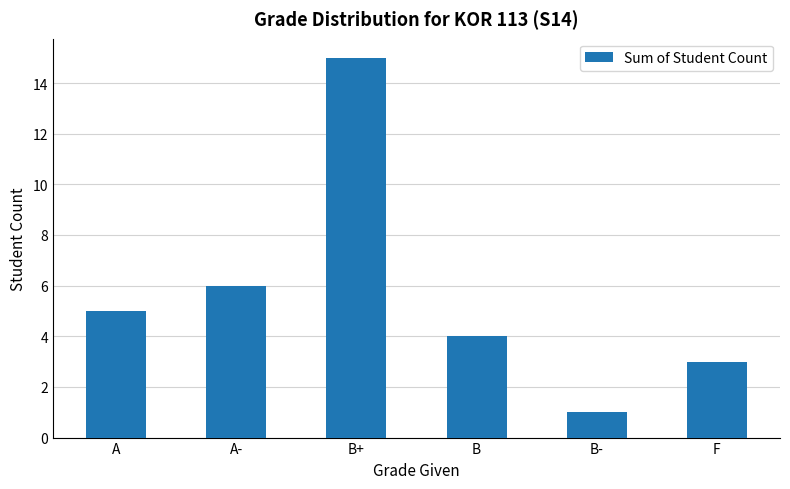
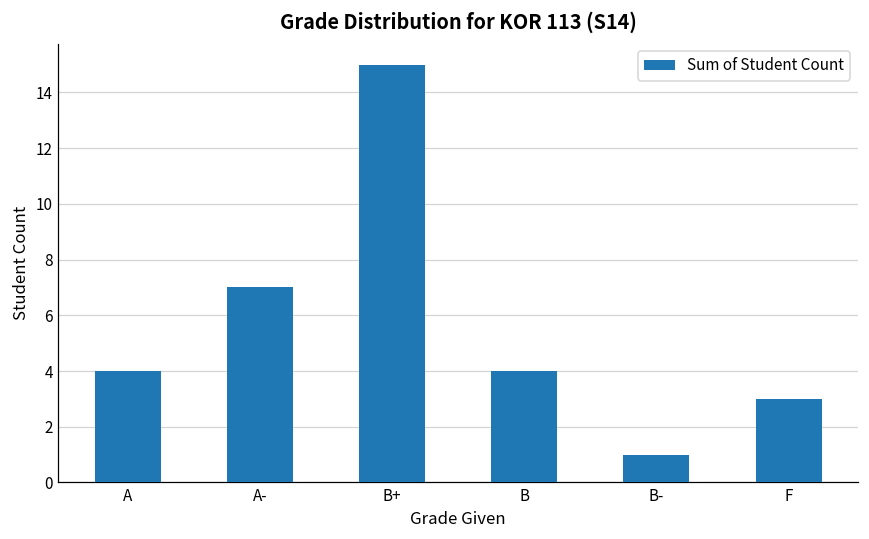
A: 5 -> 4
A-: 6 -> 7
